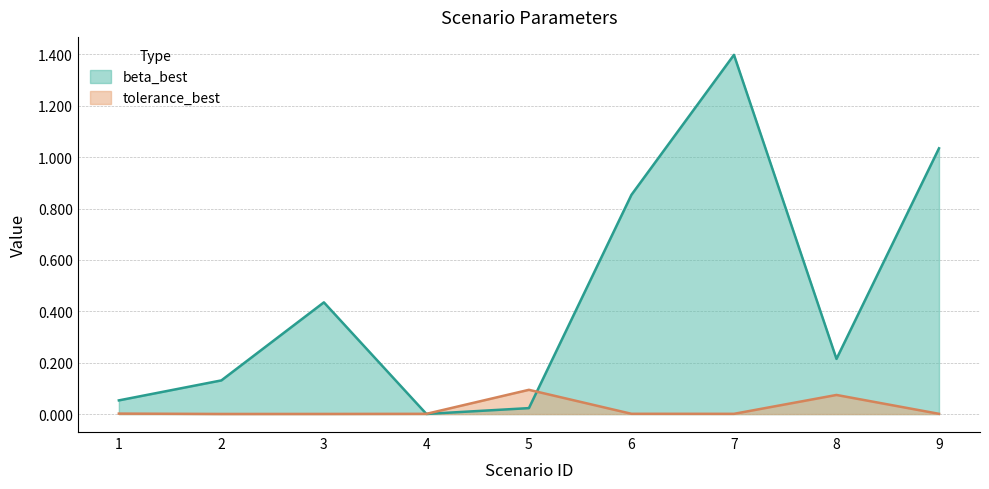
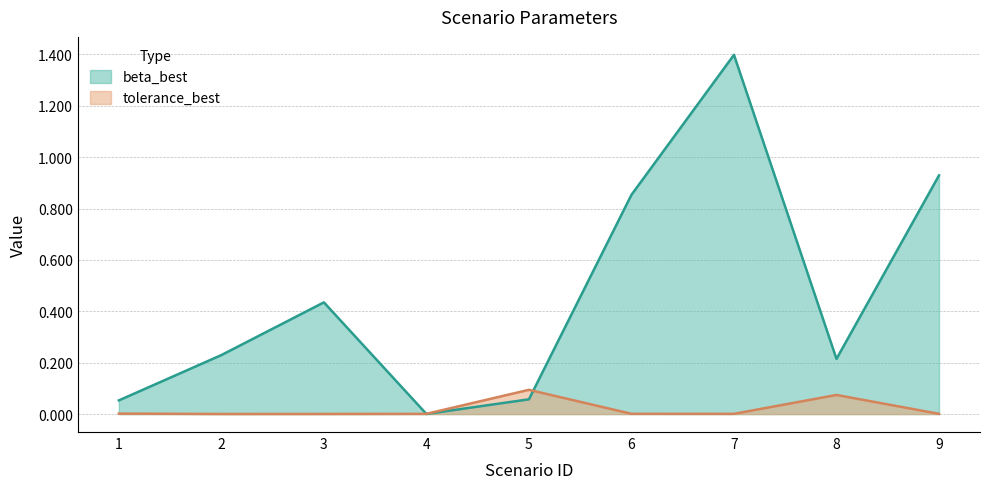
beta_best, 2: 0.13 -> 0.23
beta_best, 5: 0.02 -> 0.06
beta_best, 9: 1.03 -> 0.93
